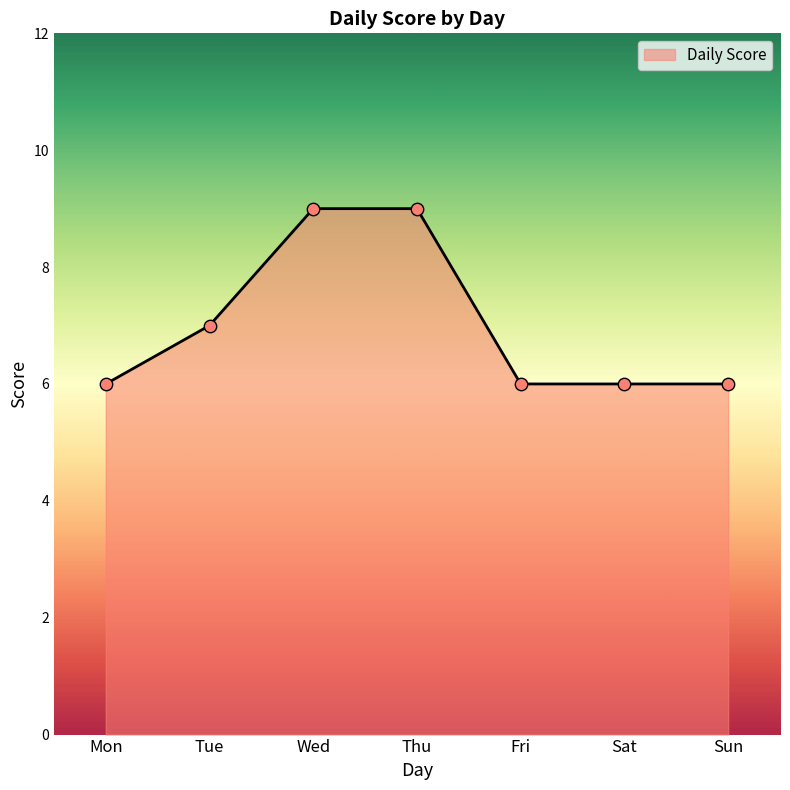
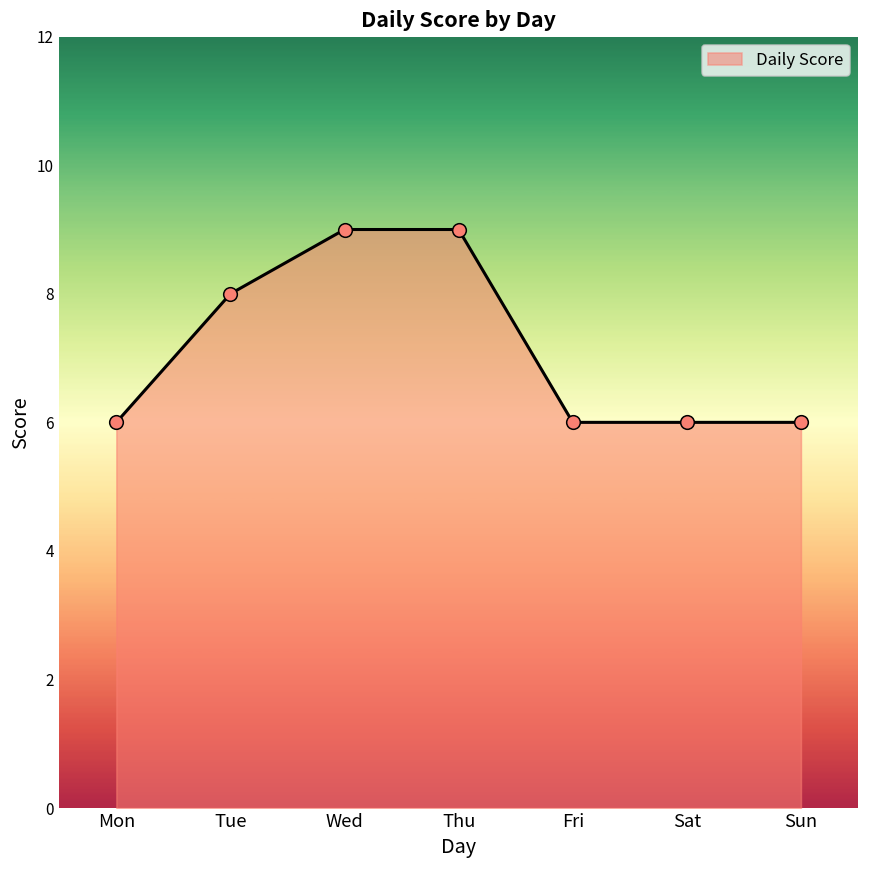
Tue: 7 -> 8
